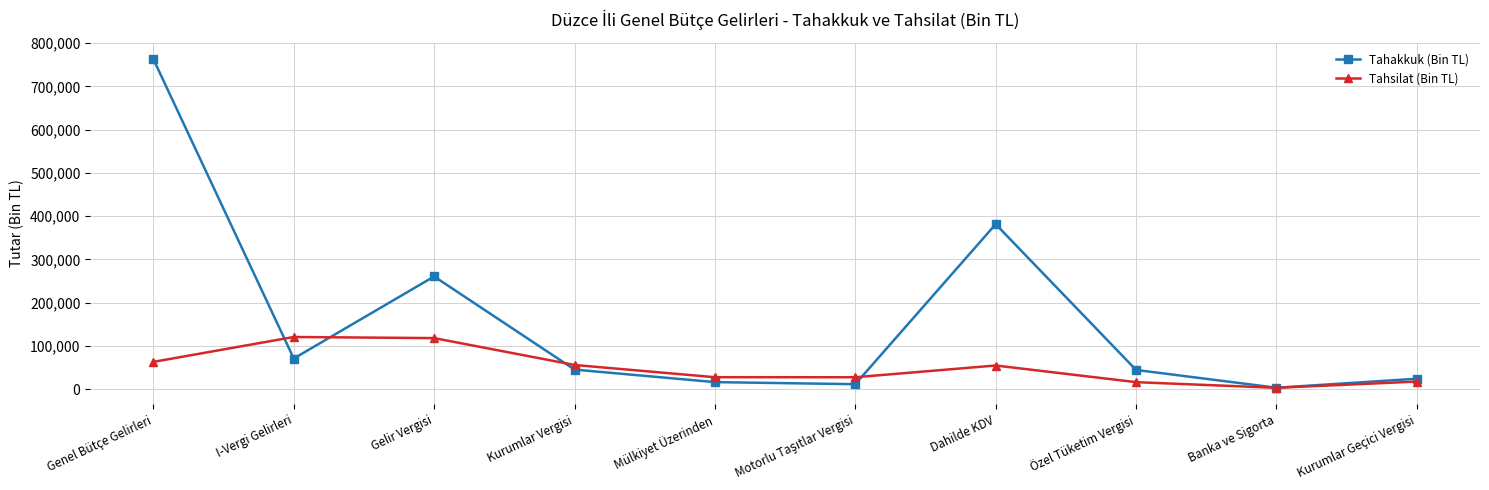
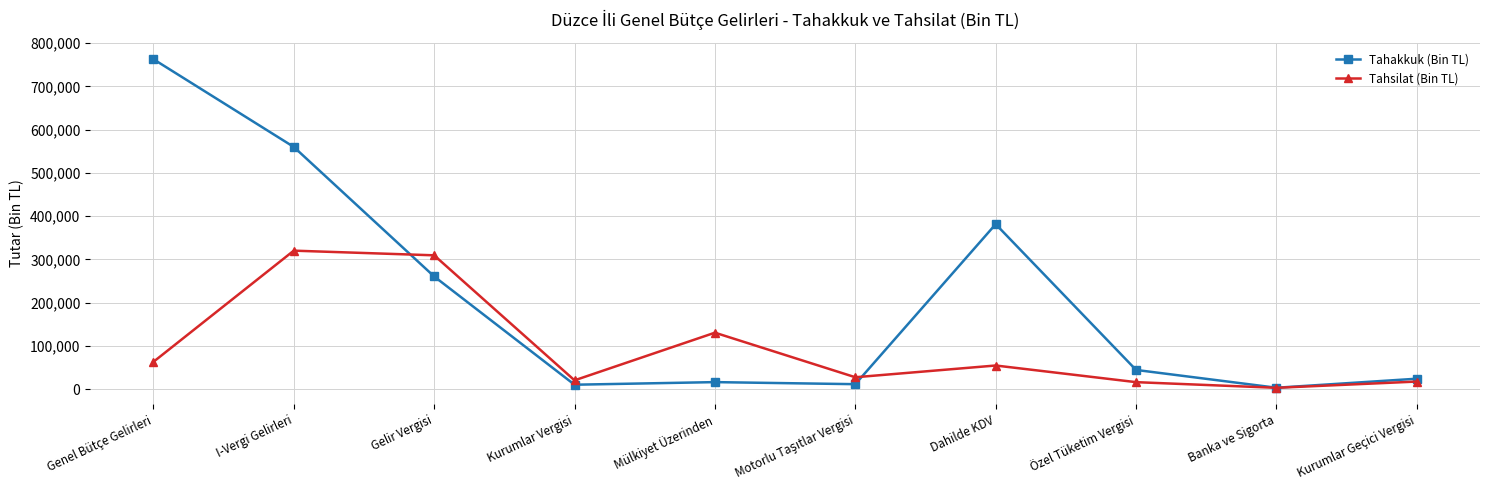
Tahakkuk (Bin TL), I-Vergi Gelirleri: 70,000 -> 560,000
Tahsilat (Bin TL), I-Vergi Gelirleri: 120,000 -> 320,000
Tahsilat (Bin TL), Gelir Vergisi: 120,000 -> 310,000
Tahakkuk (Bin TL), Kurumlar Vergisi: 50,000 -> 10,000
Tahsilat (Bin TL), Kurumlar Vergisi: 60,000 -> 20,000
Tahsilat (Bin TL), Mülkiyet Üzerinden: 30,000 -> 130,000
